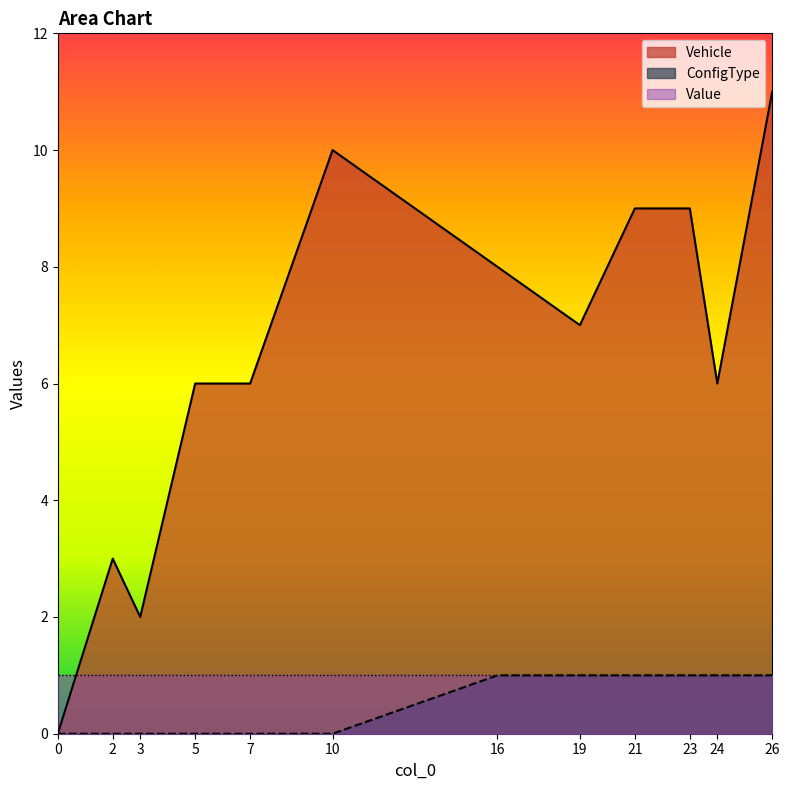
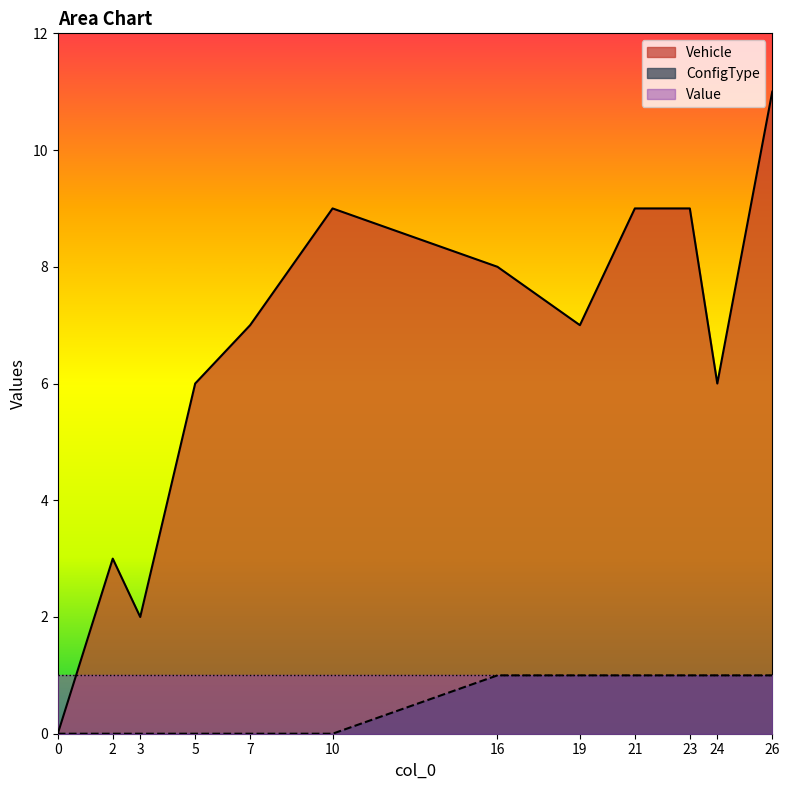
Vehicle, 7: 6 -> 7
Vehicle, 10: 10 -> 9
